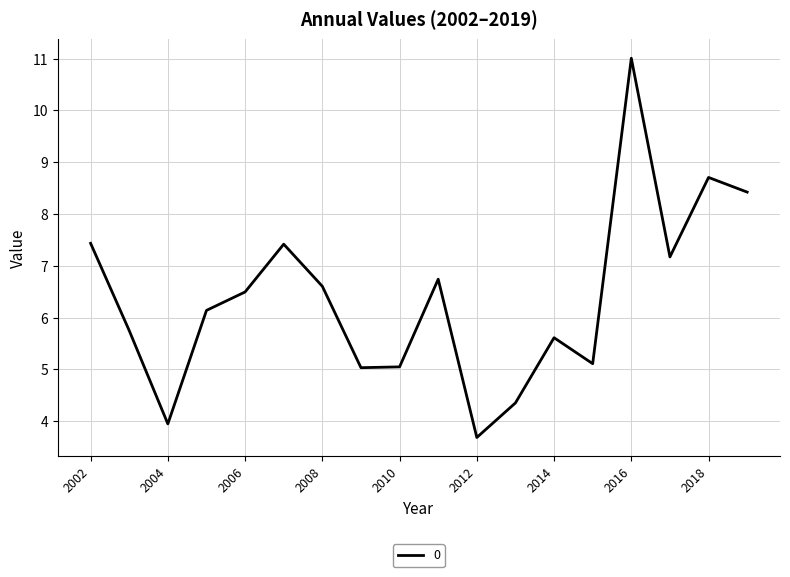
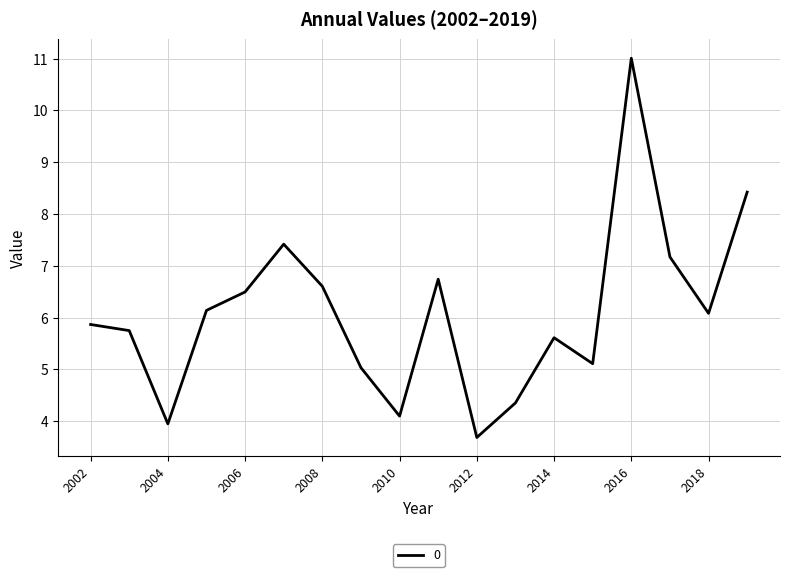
2002: 7.4 -> 5.9
2010: 5.0 -> 4.1
2018: 8.7 -> 6.1
